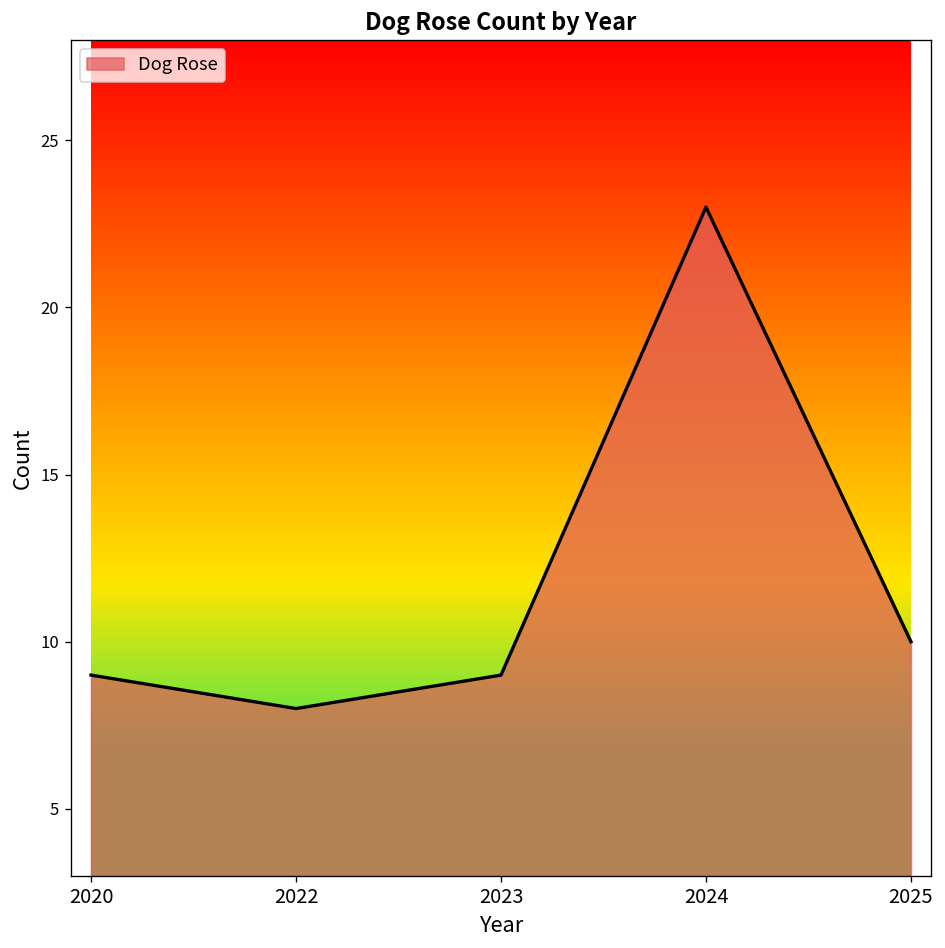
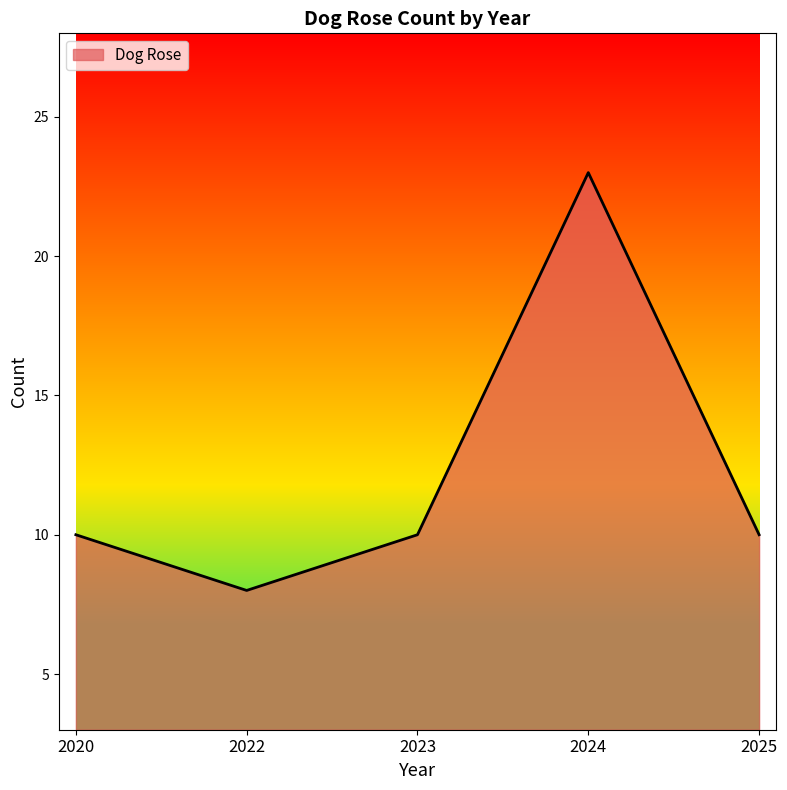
2020: 9 -> 10
2023: 9 -> 10
